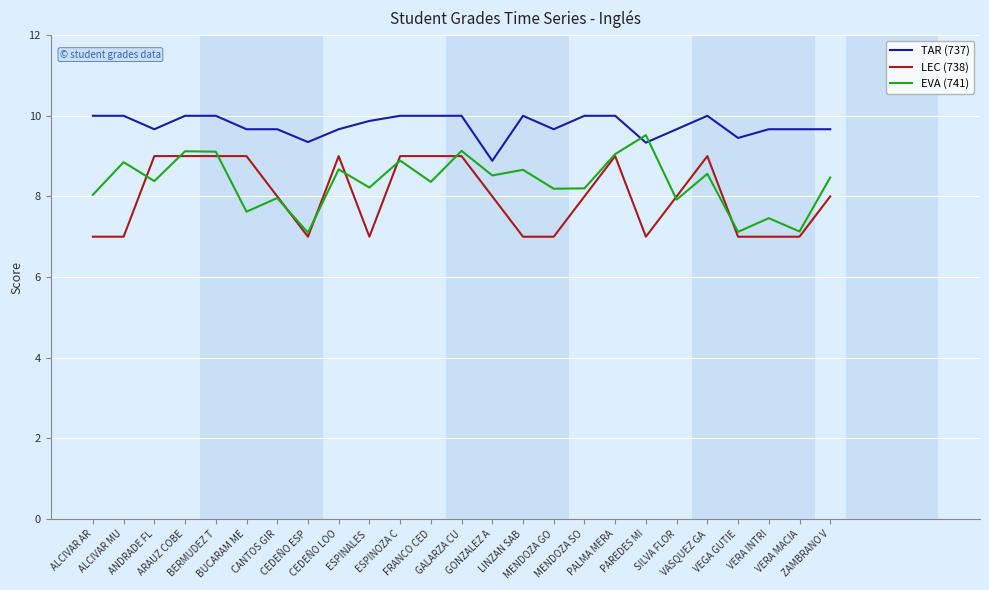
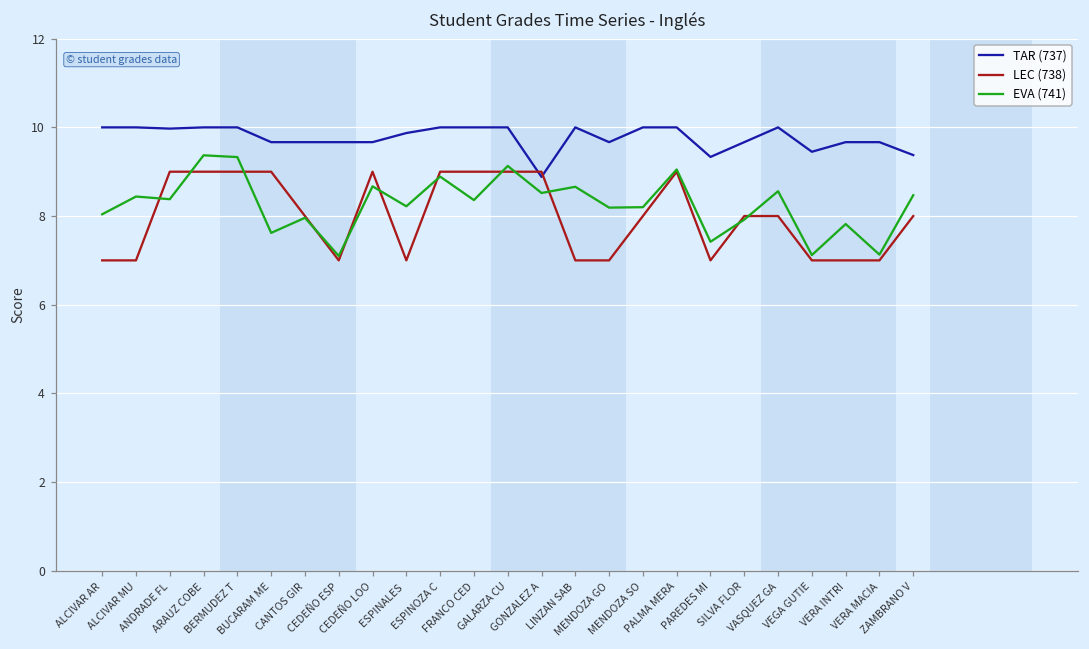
EVA (741), ALCIVAR MU: 8.9 -> 8.4
TAR (737), ANDRADE FL: 9.7 -> 10.0
EVA (741), ARAUZ COBE: 9.1 -> 9.4
EVA (741), BERMUDEZ T: 9.1 -> 9.3
TAR (737), CEDEÑO ESP: 9.3 -> 9.7
LEC (738), GONZALEZ A: 8 -> 9
EVA (741), PAREDES MI: 9.5 -> 7.4
LEC (738), VASQUEZ GA: 9 -> 8
EVA (741), VERA INTRI: 7.5 -> 7.8
TAR (737), ZAMBRANO V: 9.7 -> 9.4
